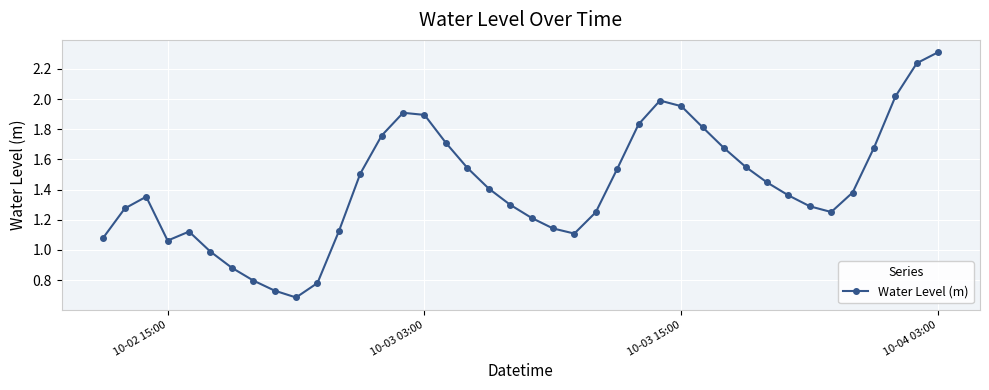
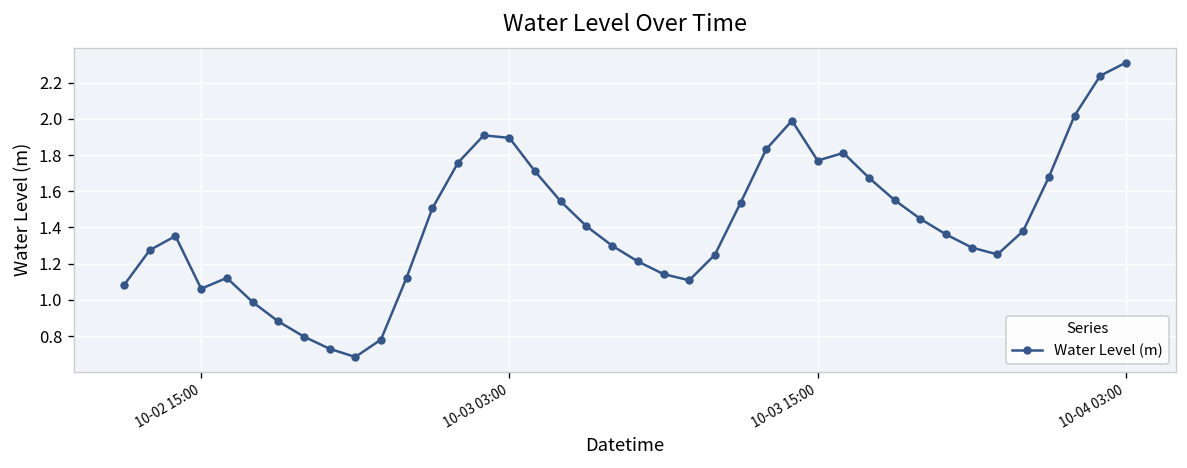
10-03 15:00: 1.95 -> 1.77
